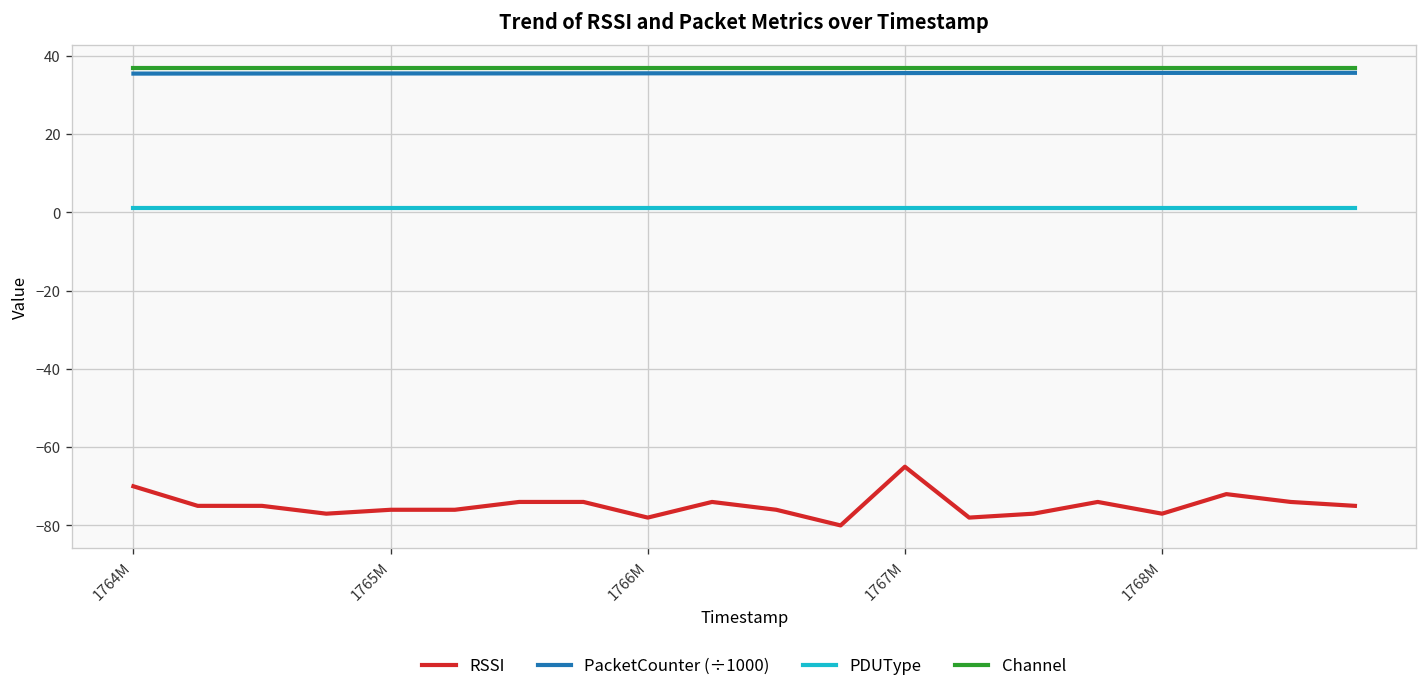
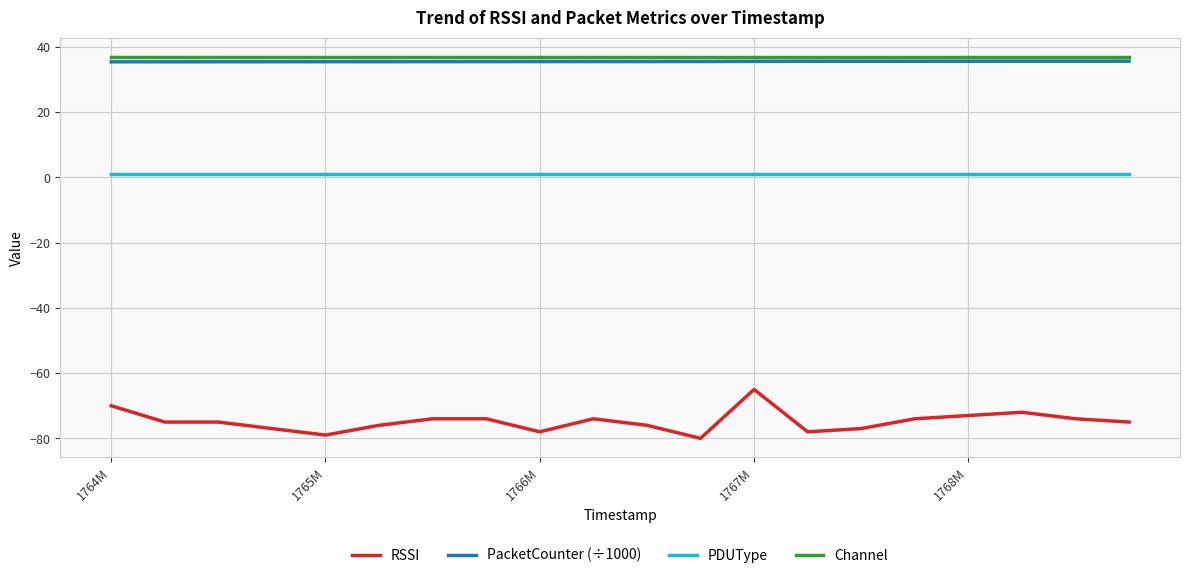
RSSI, 1765M: -76 -> -79
RSSI, 1768M: -77 -> -73
